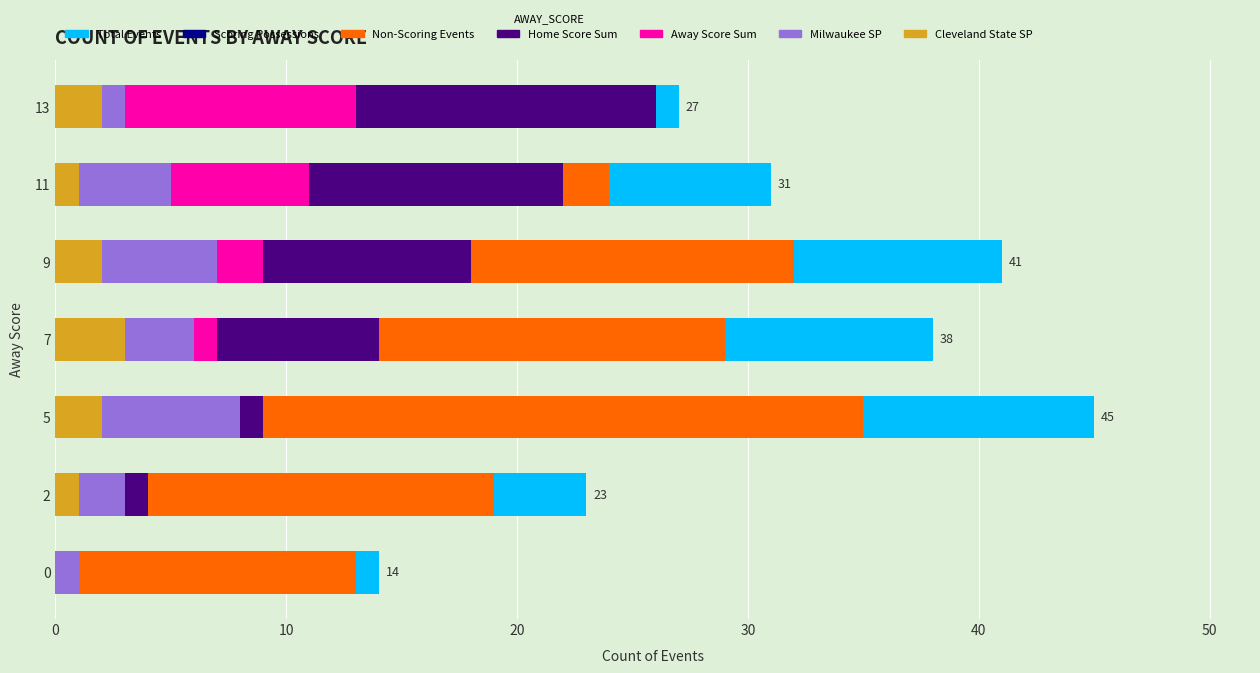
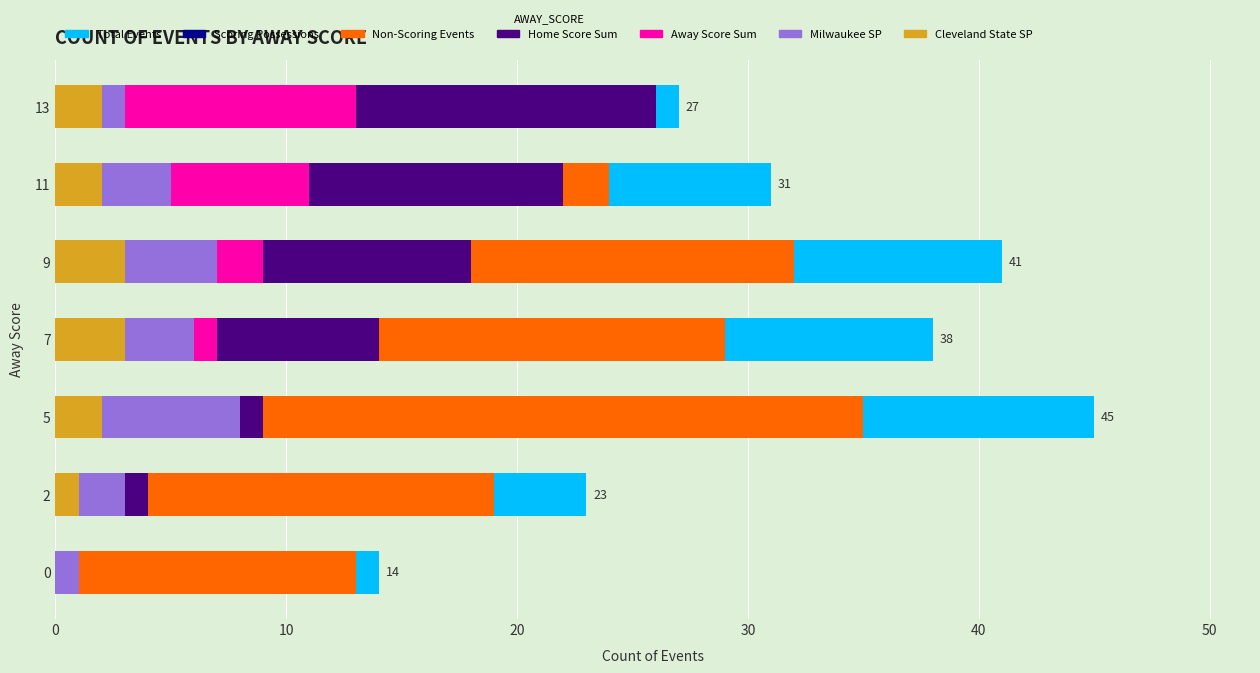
Cleveland State SP, 11: 1 -> 2
Cleveland State SP, 9: 2 -> 3
